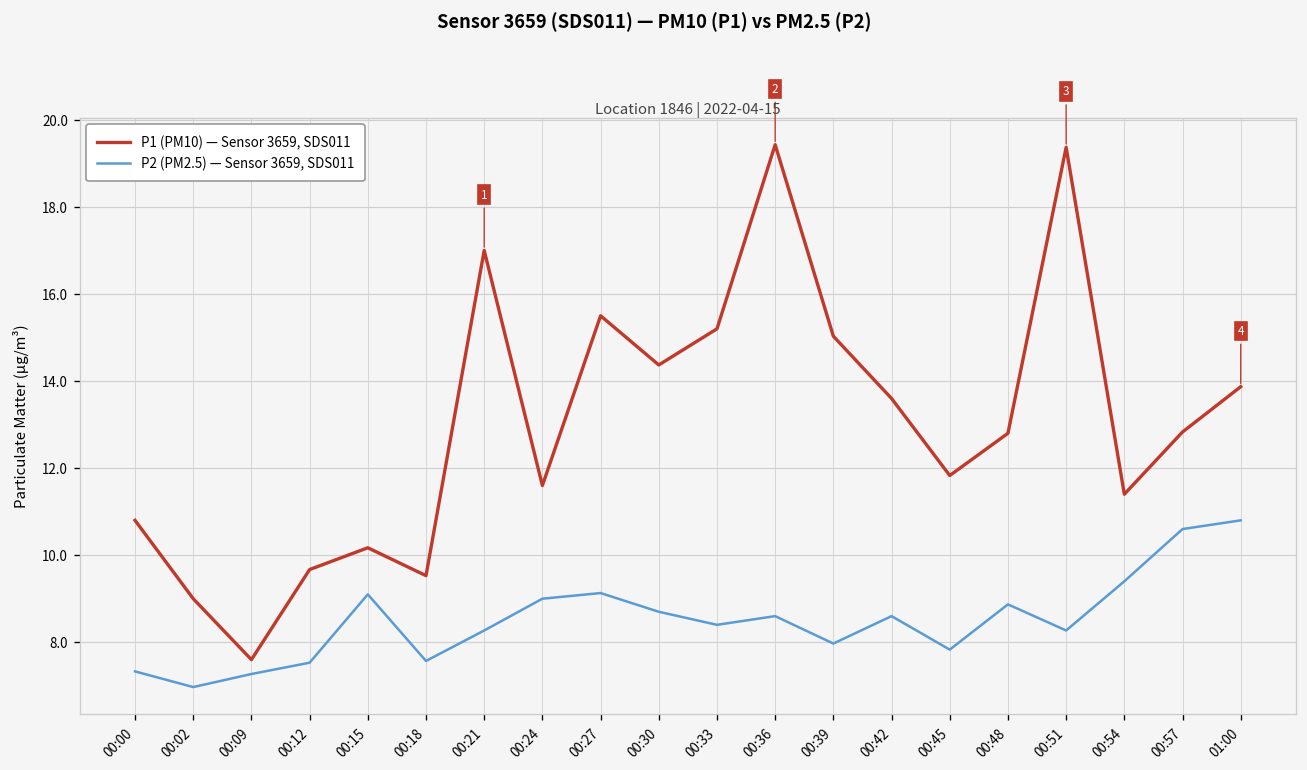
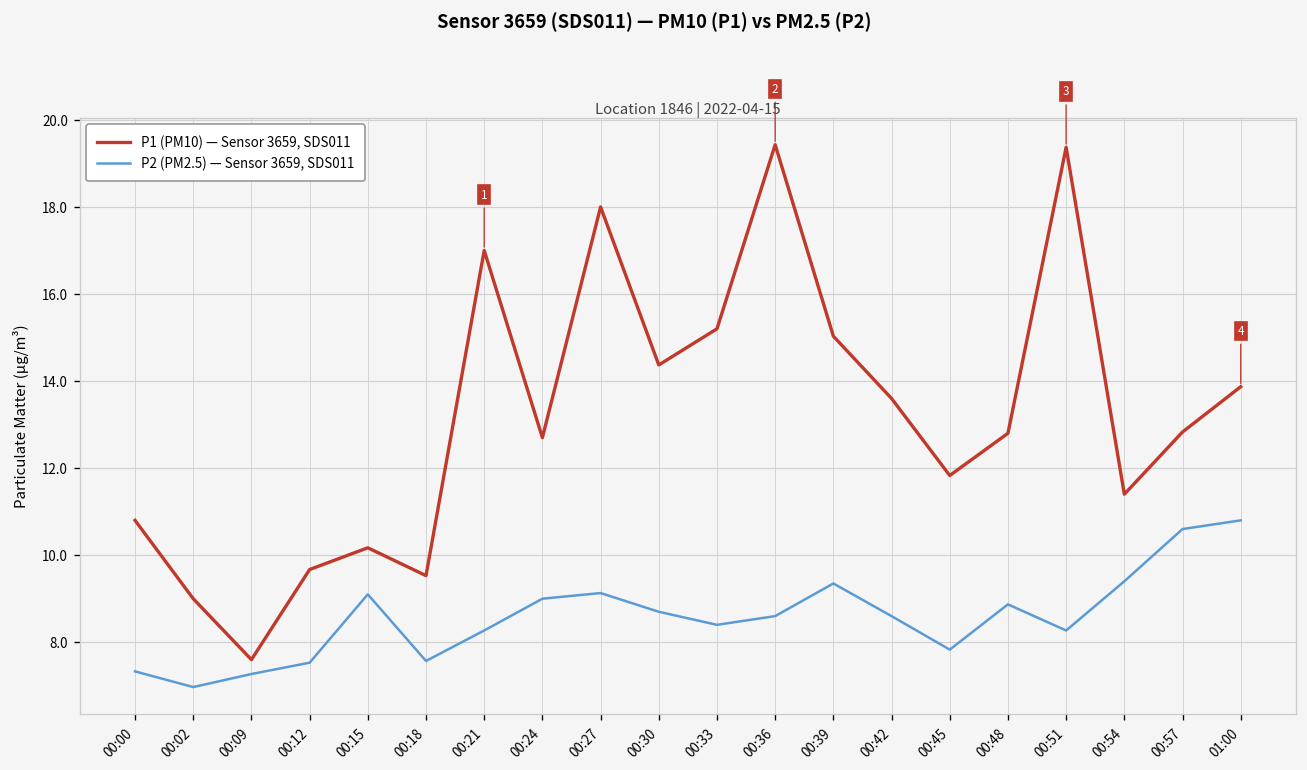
P1 (PM10) — Sensor 3659, SDS011, 00:24: 11.6 -> 12.7
P1 (PM10) — Sensor 3659, SDS011, 00:27: 15.5 -> 18.0
P2 (PM2.5) — Sensor 3659, SDS011, 00:39: 8.0 -> 9.4
